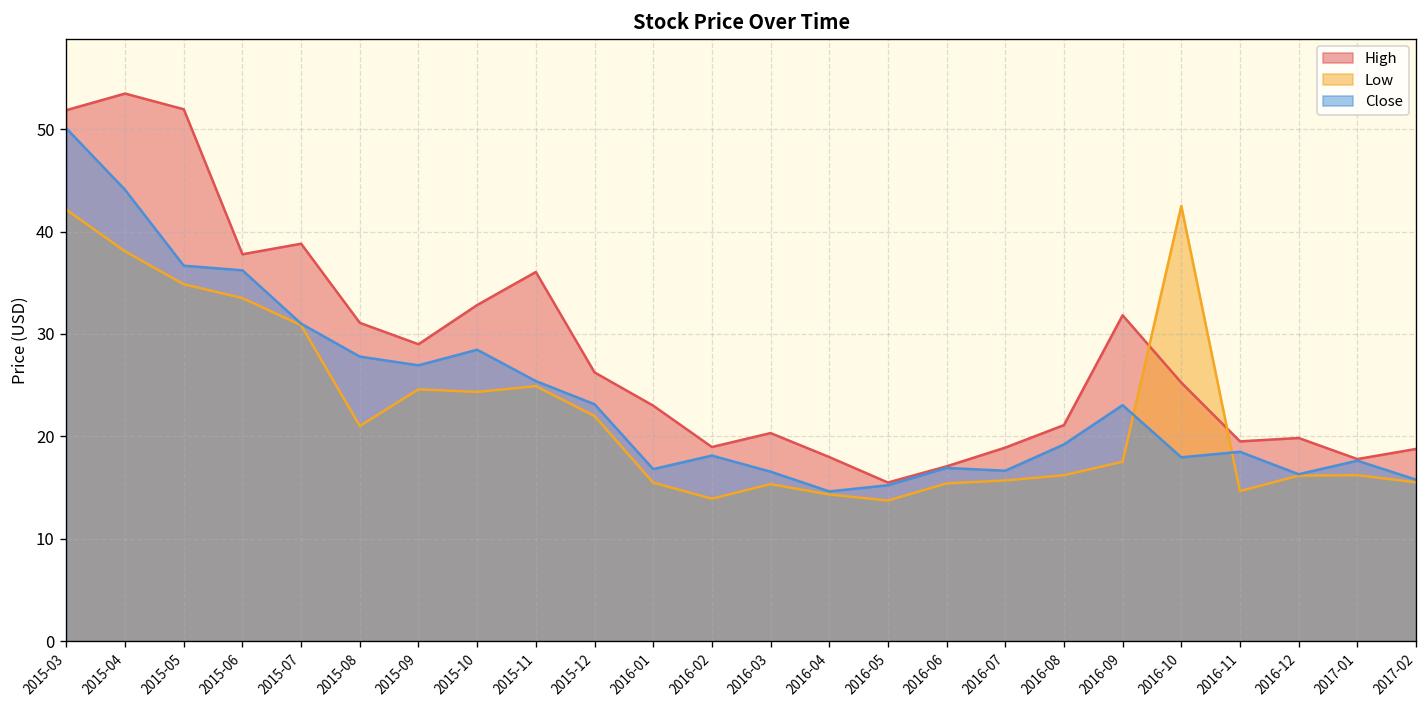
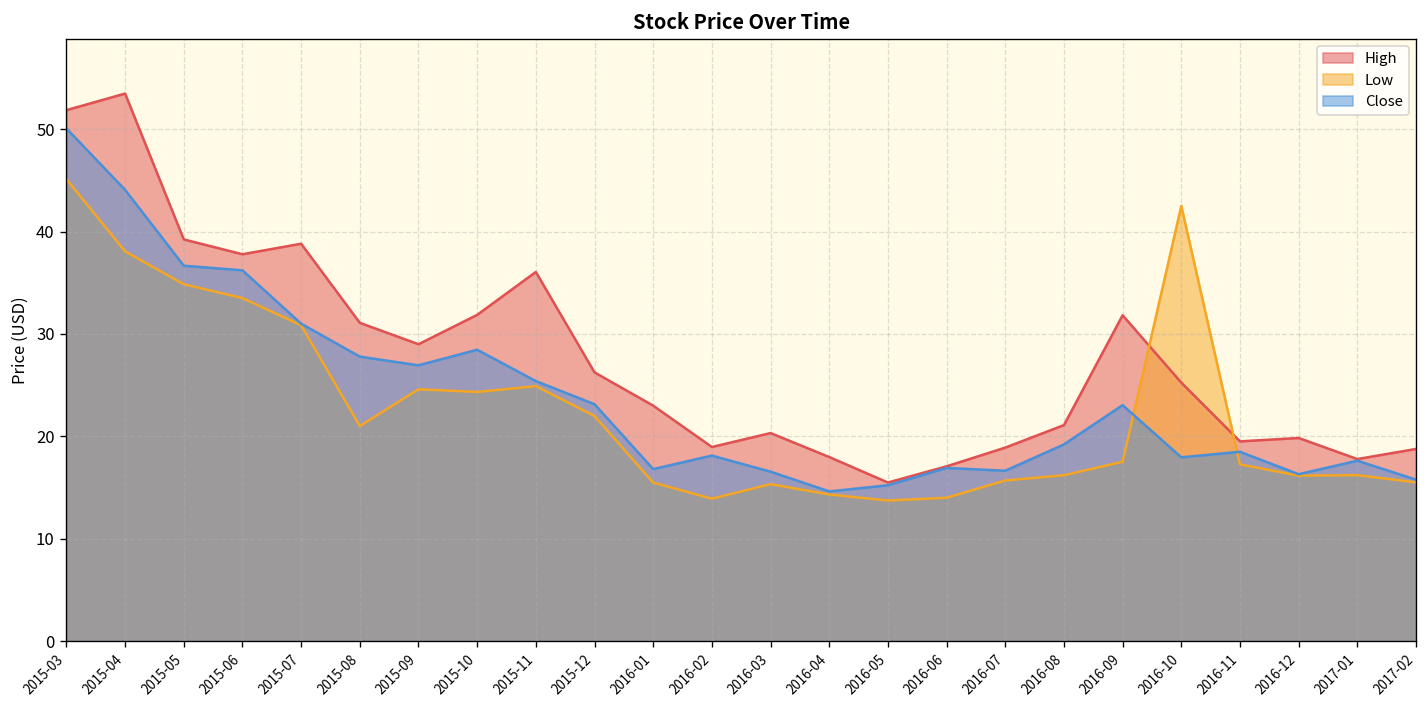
Low, 2015-03: 42 -> 45
High, 2015-05: 52 -> 39
High, 2015-10: 33 -> 32
Low, 2016-06: 15 -> 14
Low, 2016-11: 15 -> 17
